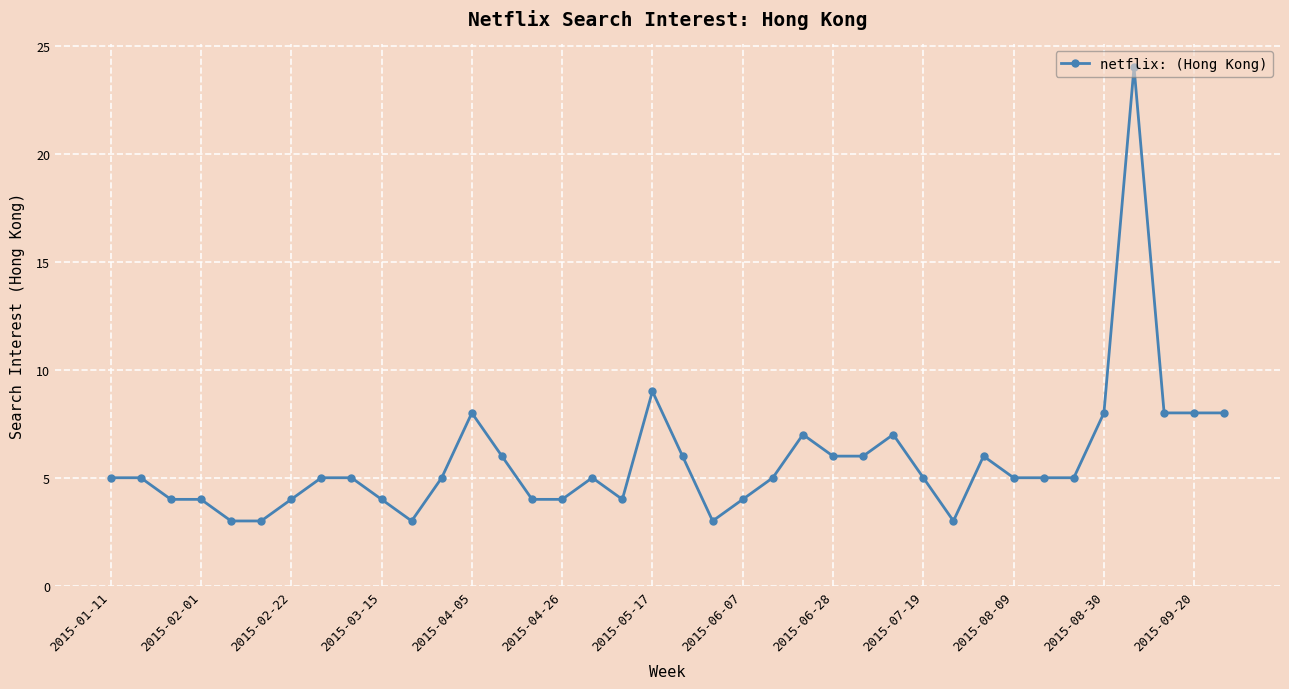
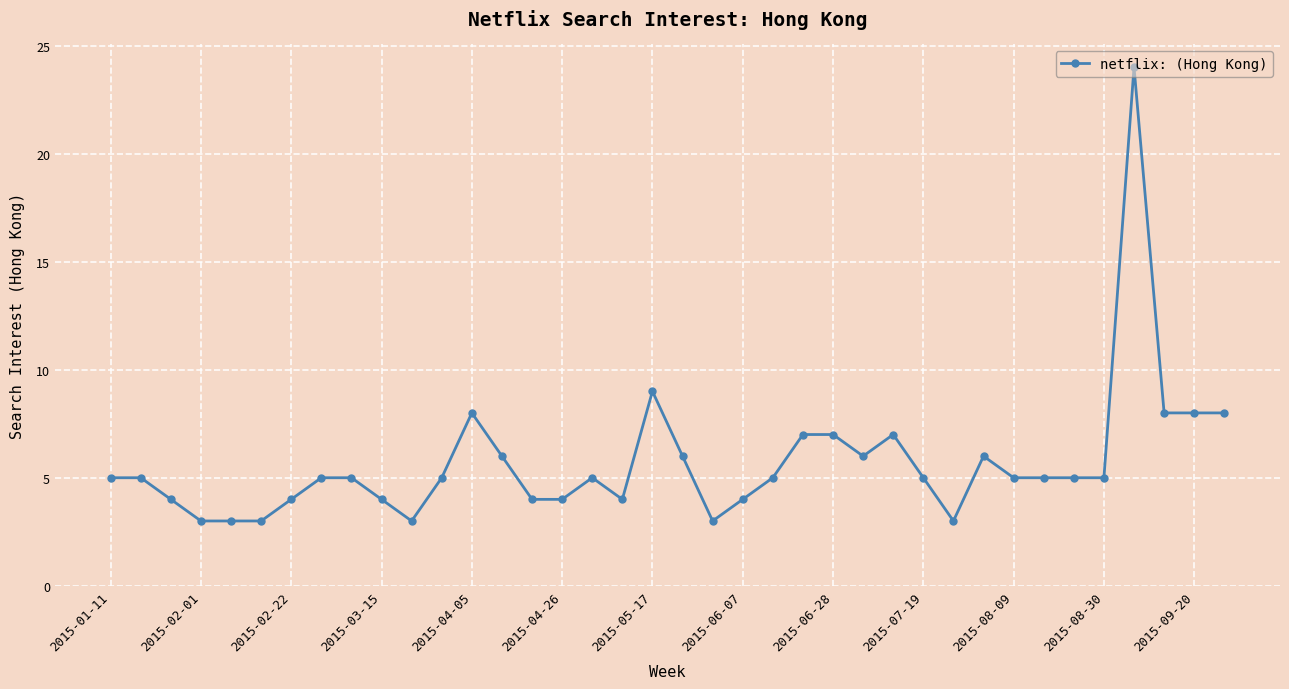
2015-02-01: 4 -> 3
2015-06-28: 6 -> 7
2015-08-30: 8 -> 5
